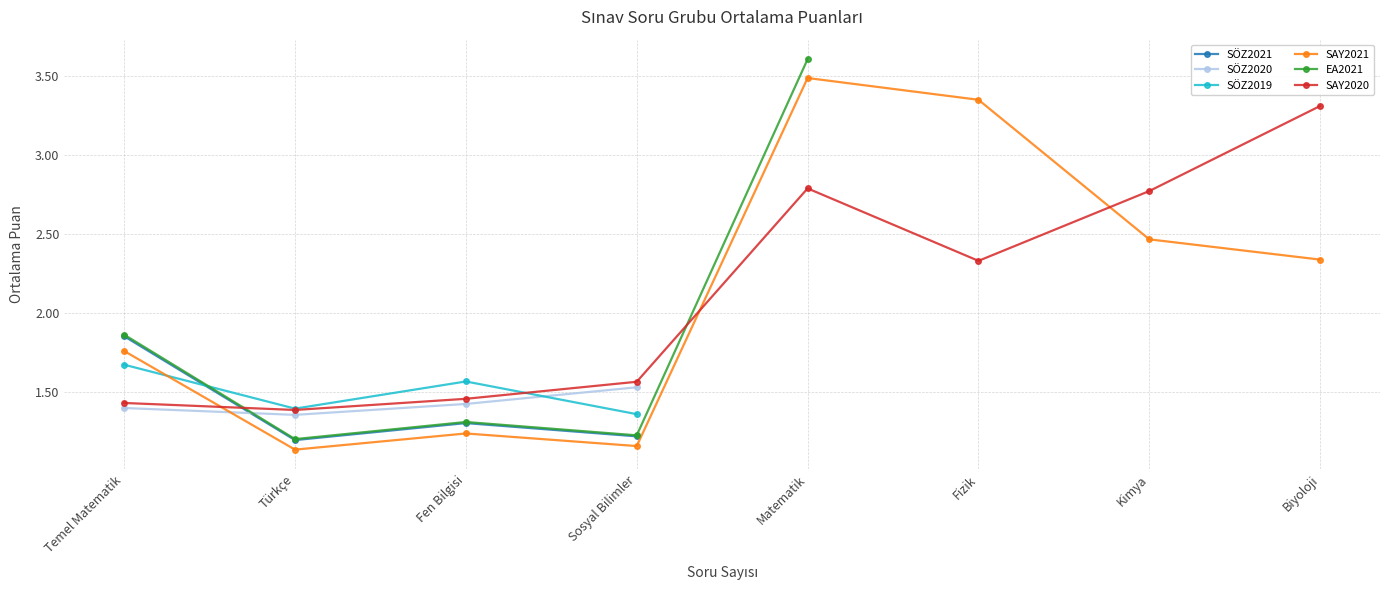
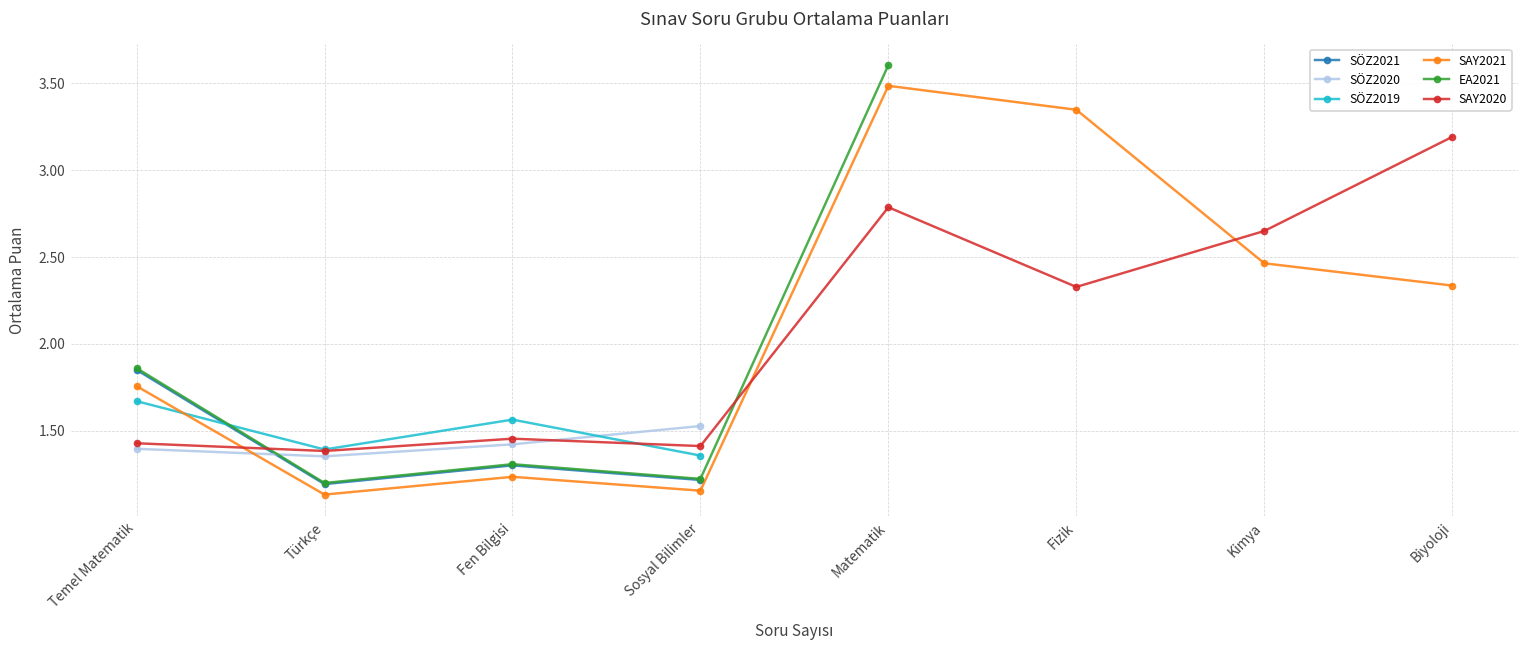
SAY2020, Sosyal Bilimler: 1.56 -> 1.41
SAY2020, Kimya: 2.77 -> 2.65
SAY2020, Biyoloji: 3.31 -> 3.19
